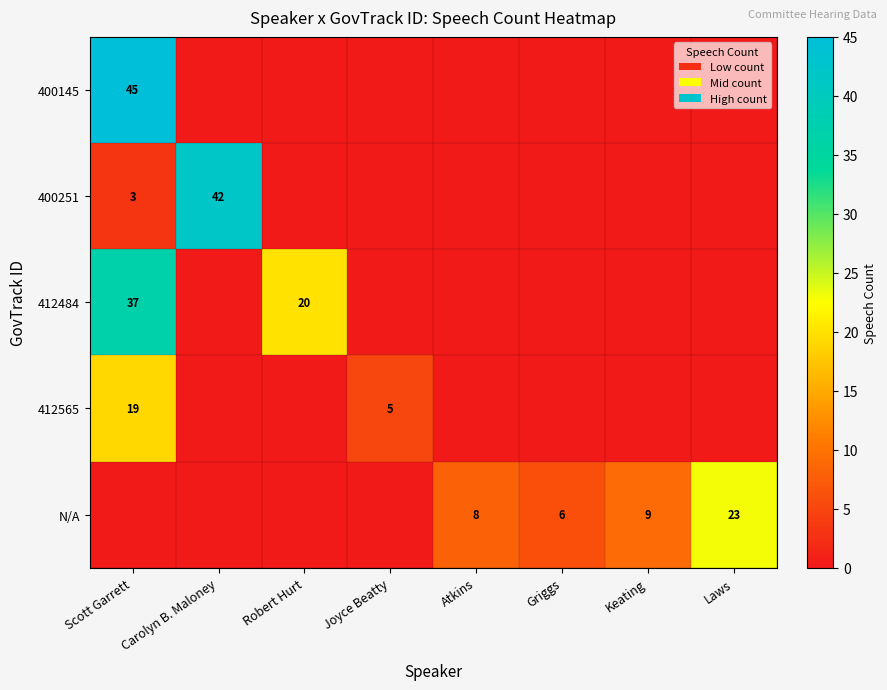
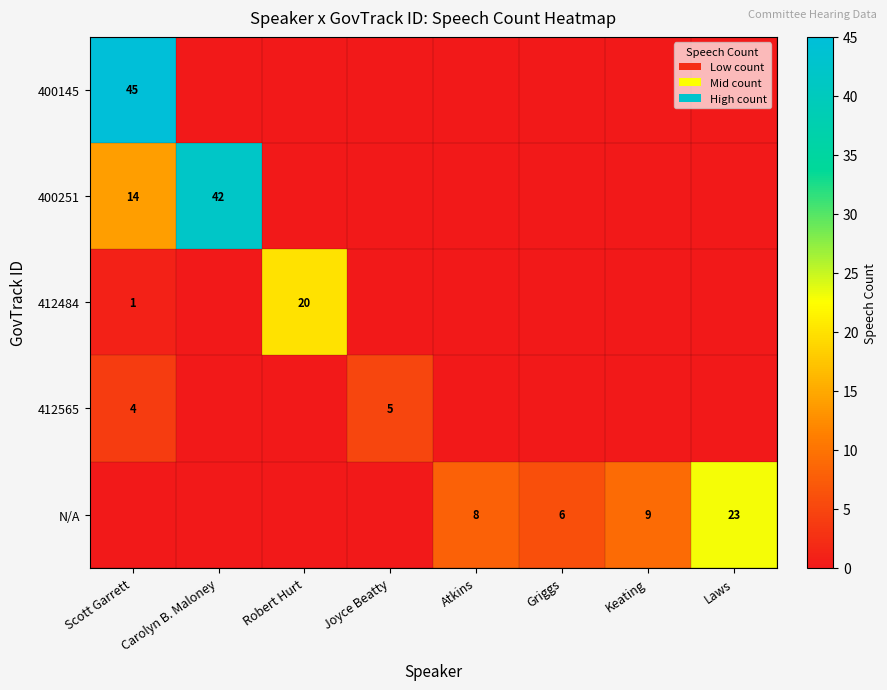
400251, Scott Garrett: 3 -> 14
412484, Scott Garrett: 37 -> 1
412565, Scott Garrett: 19 -> 4
